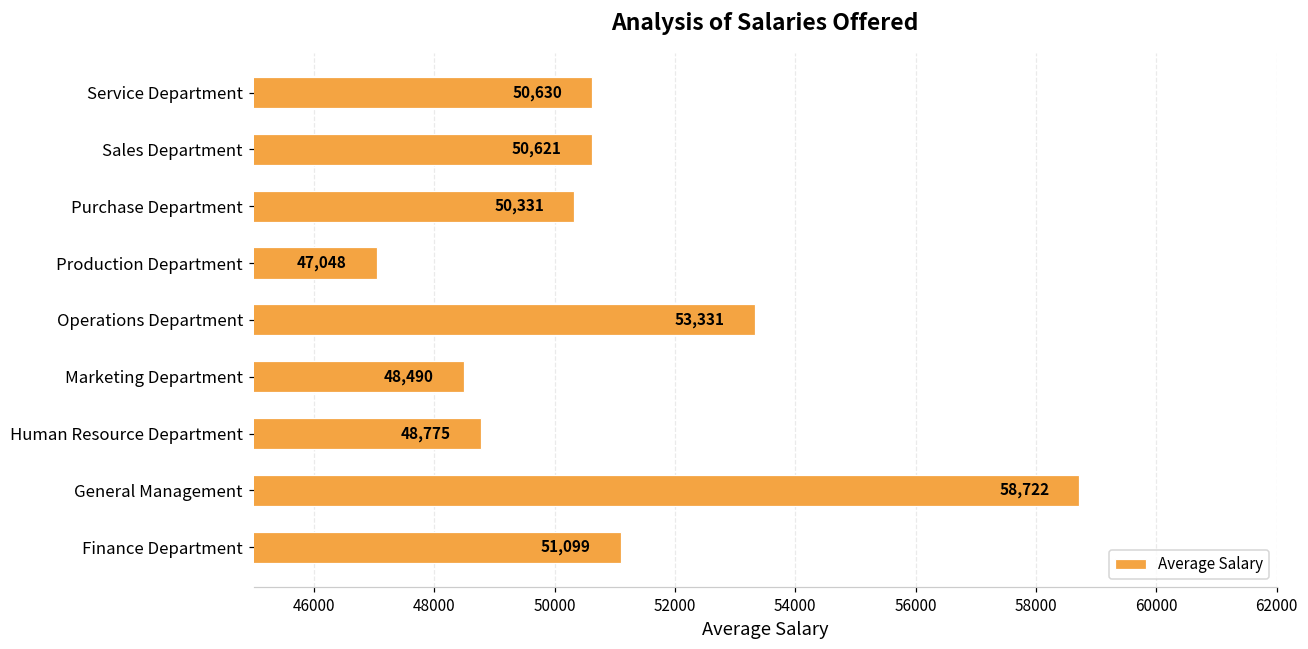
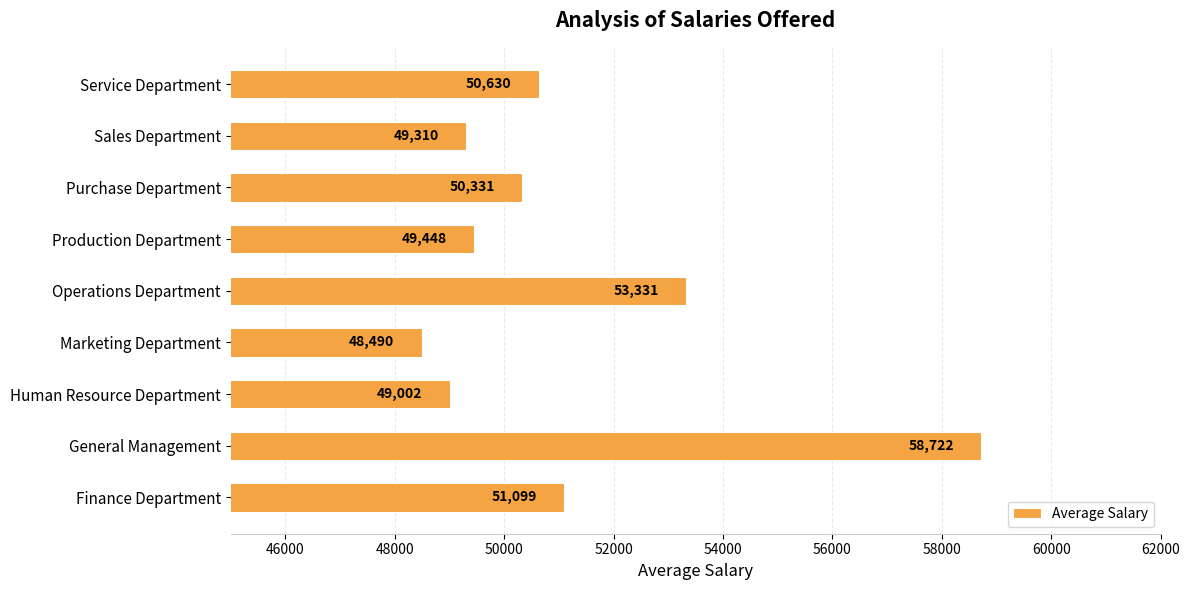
Sales Department: 50,621 -> 49,310
Production Department: 47,048 -> 49,448
Human Resource Department: 48,775 -> 49,002
